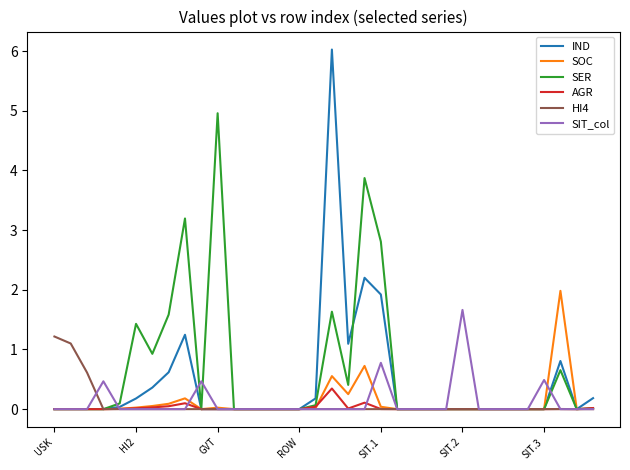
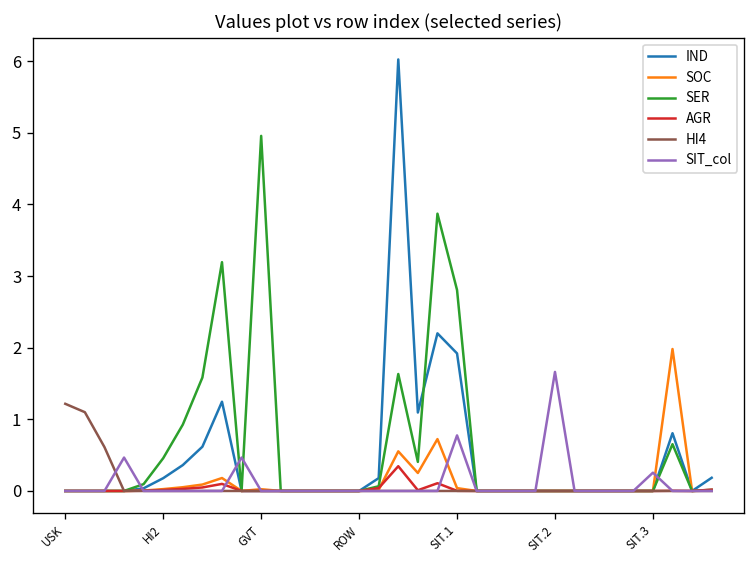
SER, HI2: 1.4 -> 0.5
SIT_col, SIT.3: 0.5 -> 0.3
